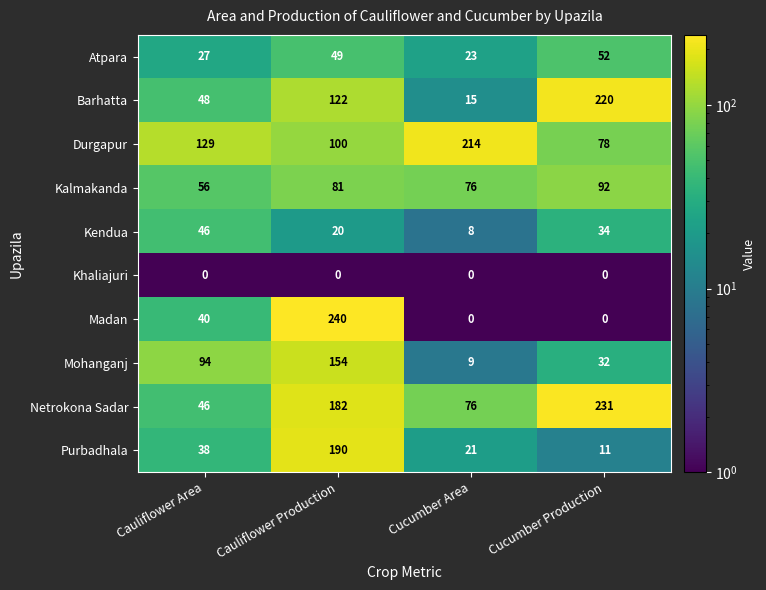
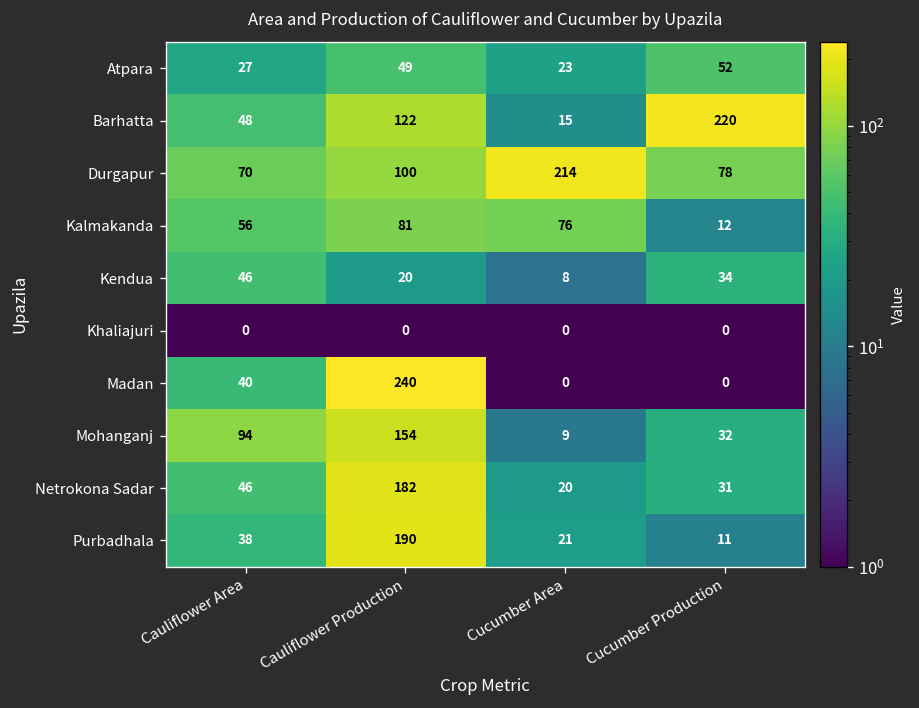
Durgapur, Cauliflower Area: 129 -> 70
Kalmakanda, Cucumber Production: 92 -> 12
Netrokona Sadar, Cucumber Area: 76 -> 20
Netrokona Sadar, Cucumber Production: 231 -> 31
